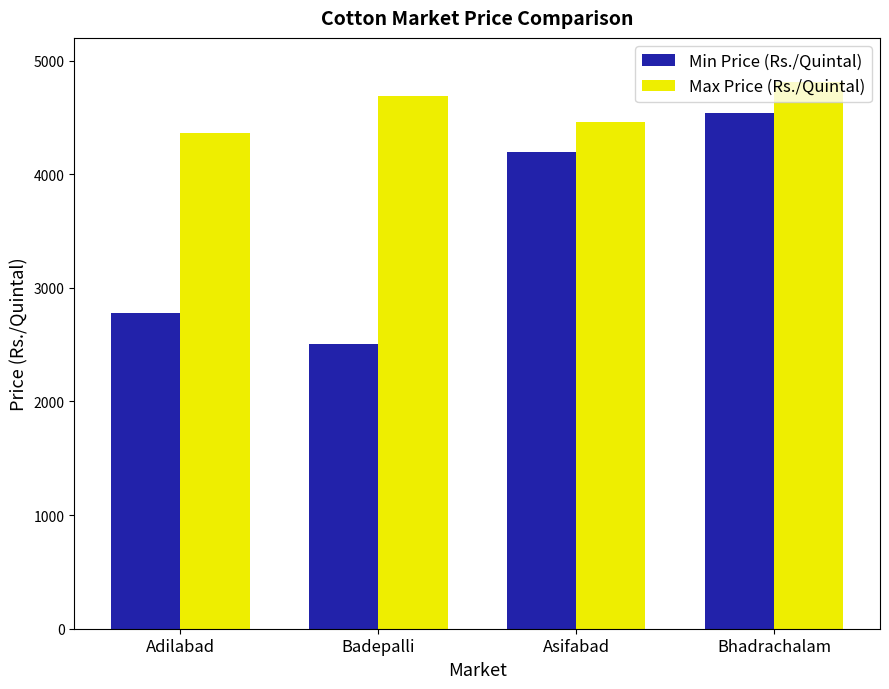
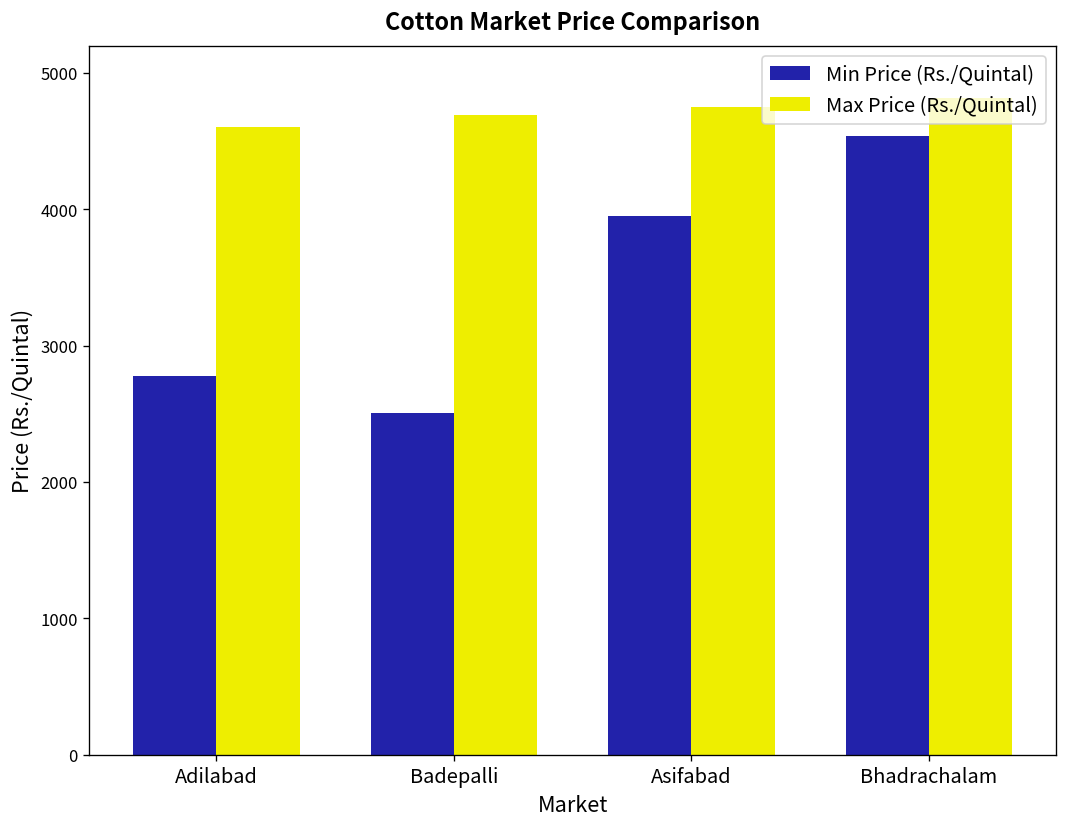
Max Price (Rs./Quintal), Adilabad: 4370 -> 4600
Min Price (Rs./Quintal), Asifabad: 4190 -> 3950
Max Price (Rs./Quintal), Asifabad: 4460 -> 4750
